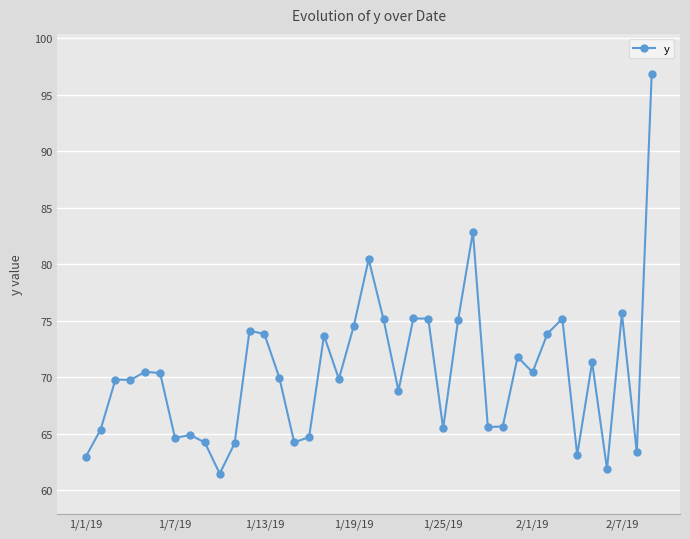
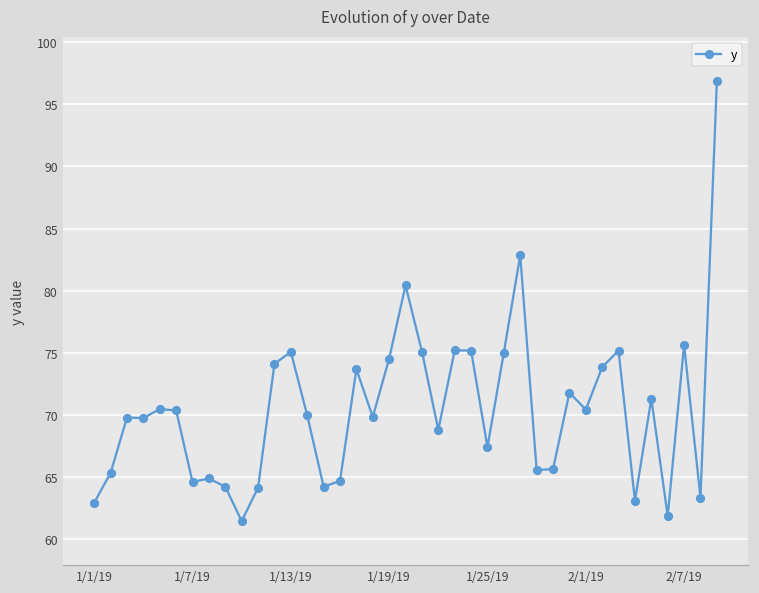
1/13/19: 73.8 -> 75.1
1/25/19: 65.5 -> 67.4
